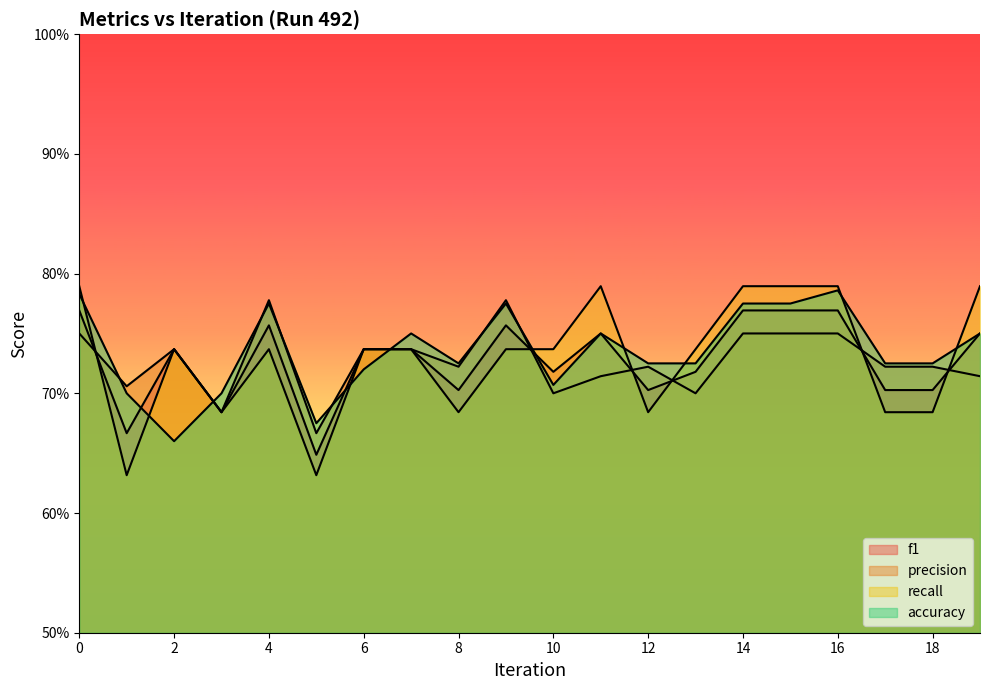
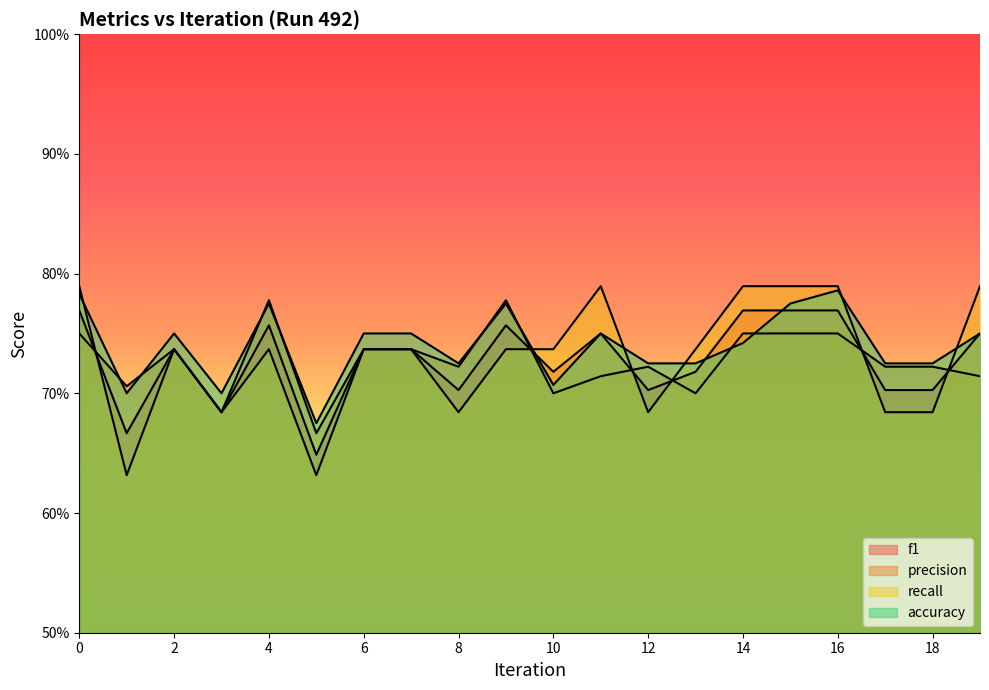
accuracy, 2: 66.0% -> 75.0%
accuracy, 6: 72.0% -> 75.0%
accuracy, 14: 77.5% -> 74.2%
